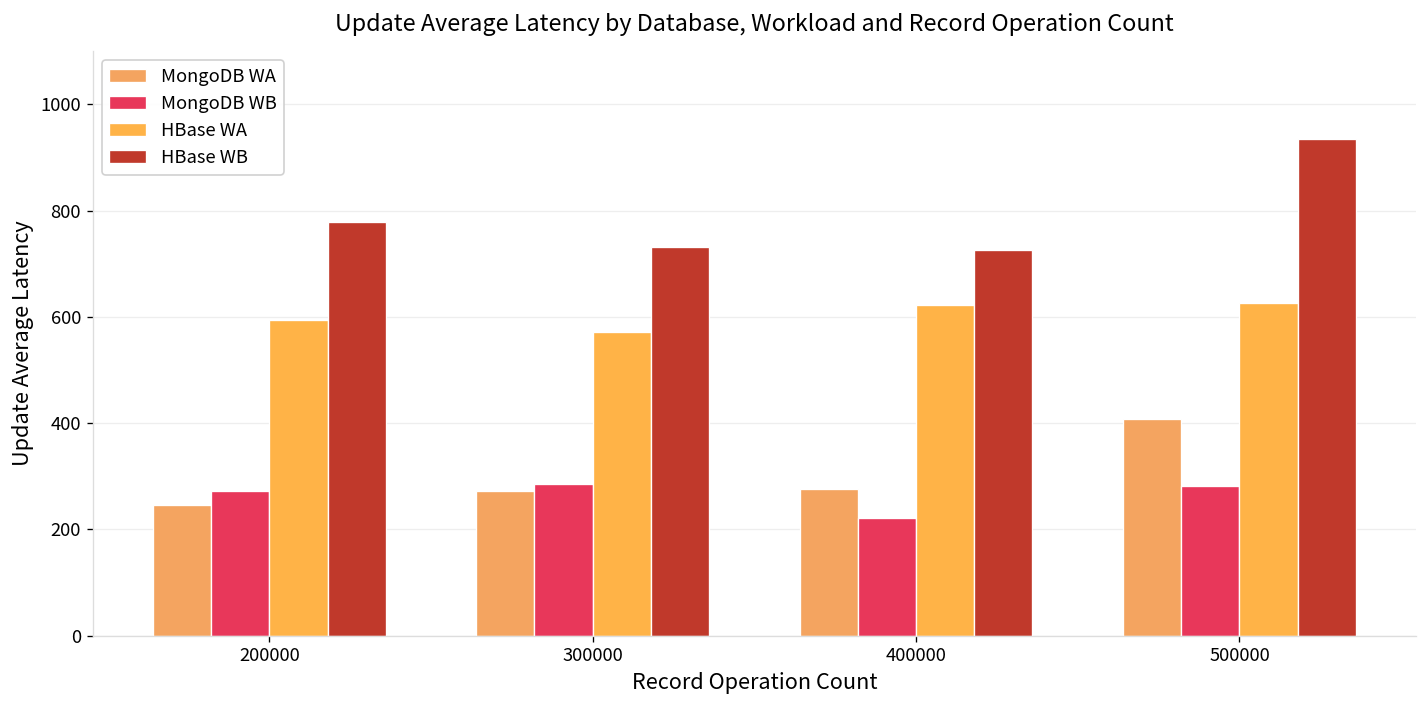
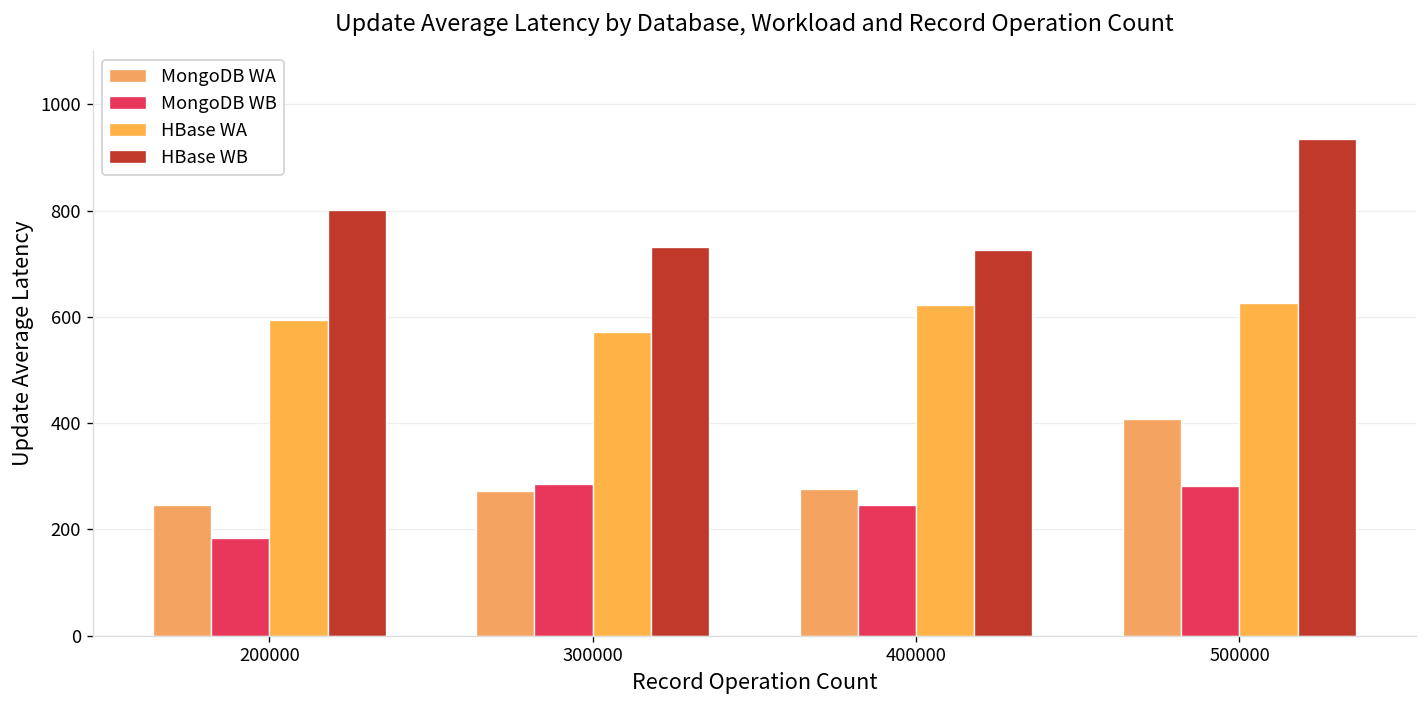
MongoDB WB, 200000: 270 -> 180
HBase WB, 200000: 780 -> 800
MongoDB WB, 400000: 220 -> 250
